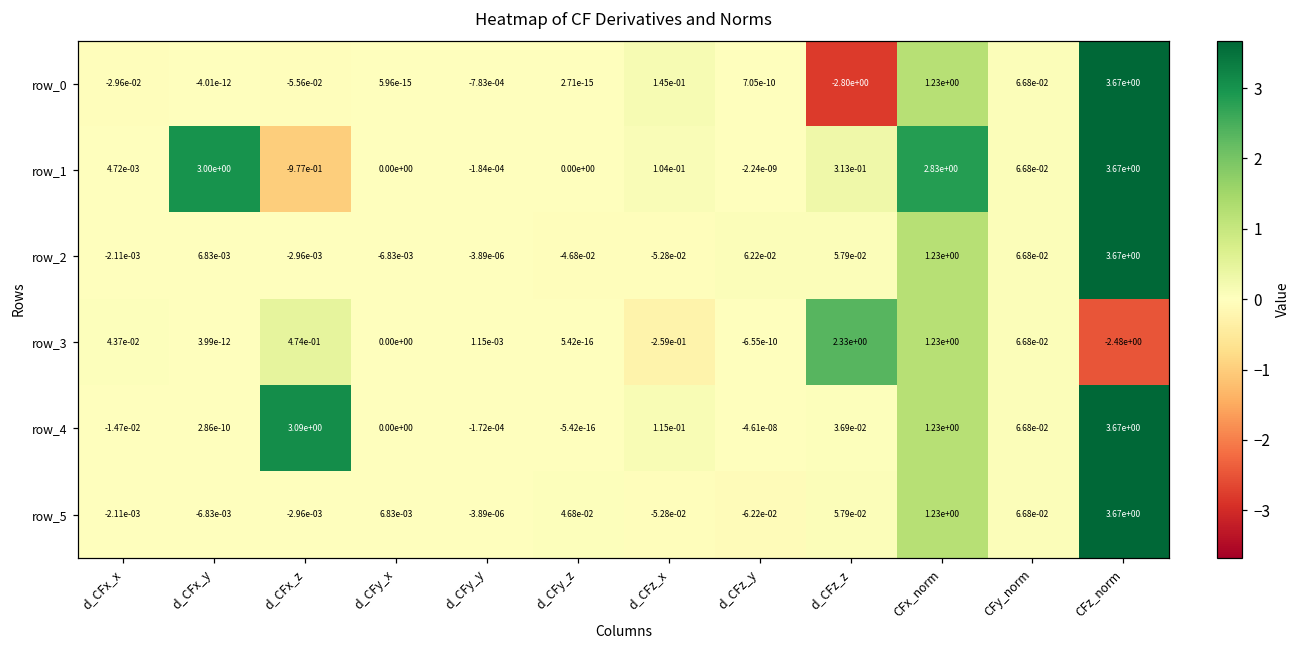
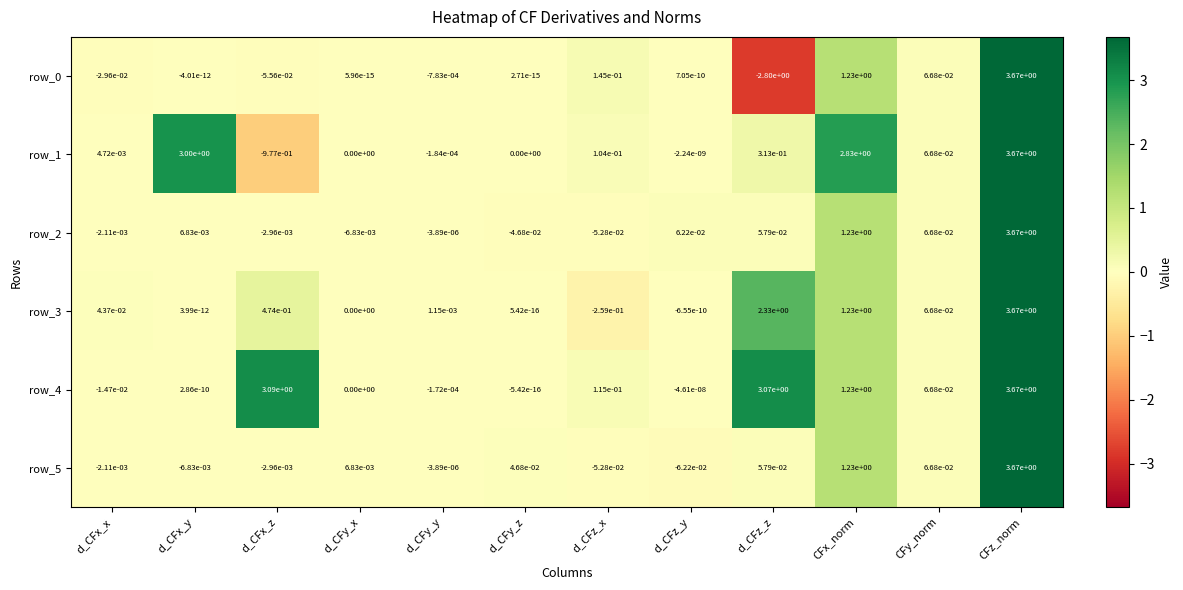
row_3, CFz_norm: -2.48e+00 -> 3.67e+00
row_4, d_CFz_z: 3.69e-02 -> 3.07e+00
